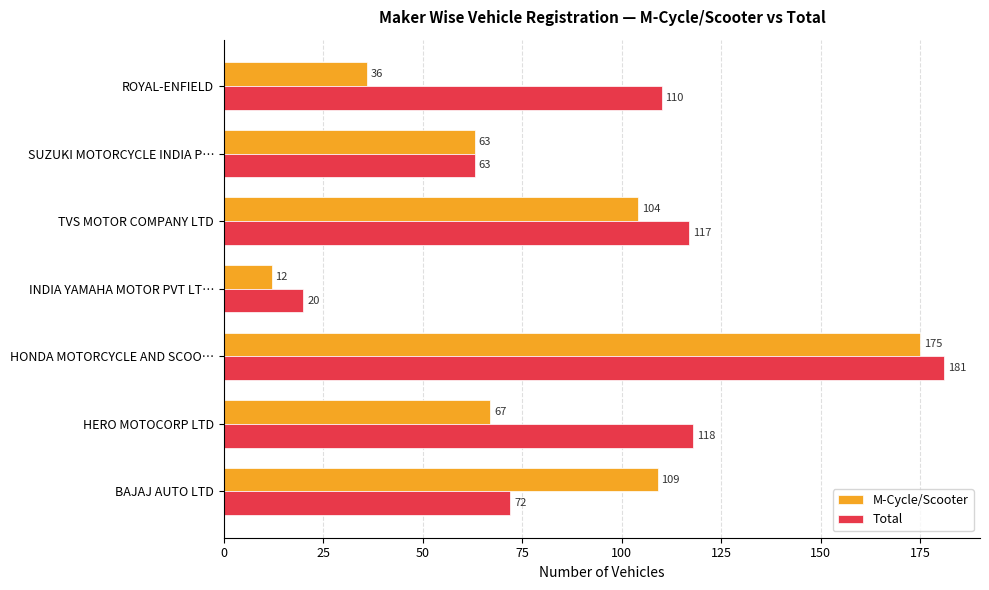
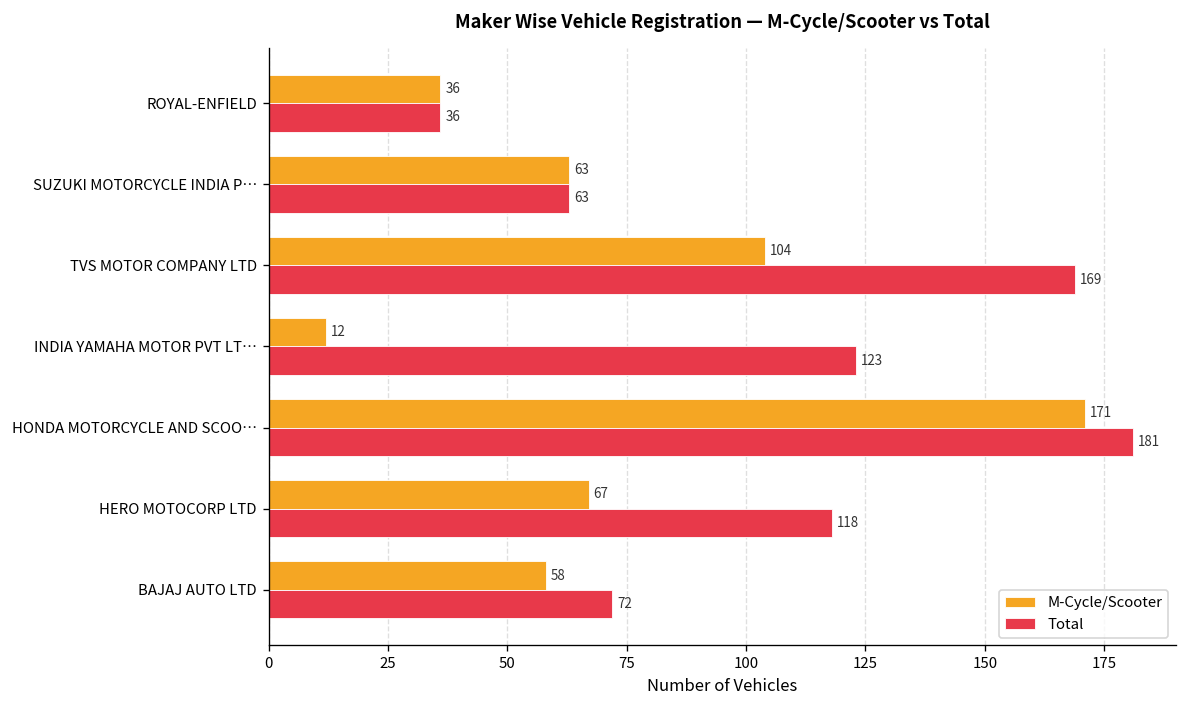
Total, ROYAL-ENFIELD: 110 -> 36
Total, TVS MOTOR COMPANY LTD: 117 -> 169
Total, INDIA YAMAHA MOTOR PVT LT…: 20 -> 123
M-Cycle/Scooter, HONDA MOTORCYCLE AND SCOO…: 175 -> 171
M-Cycle/Scooter, BAJAJ AUTO LTD: 109 -> 58
